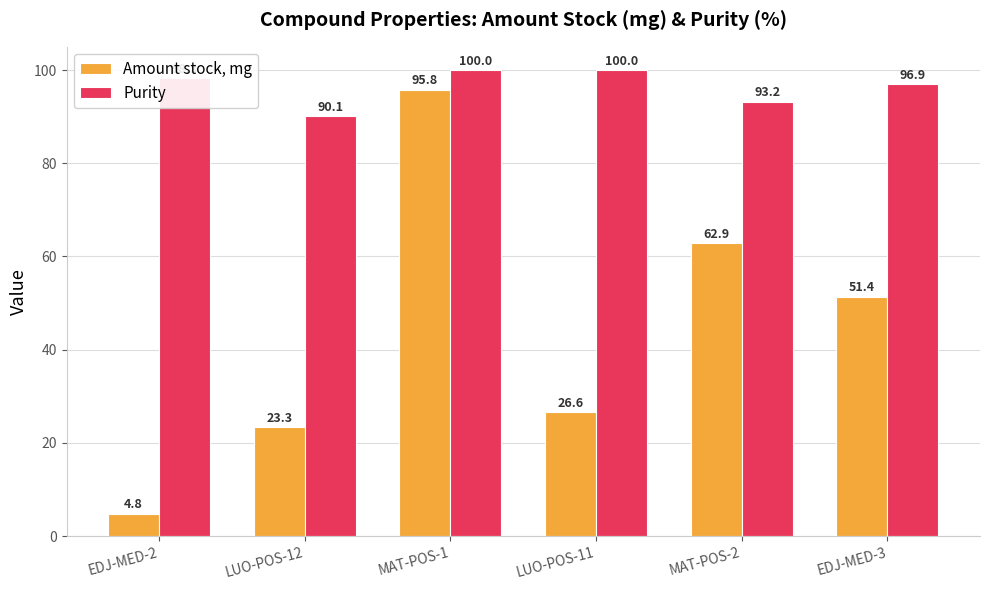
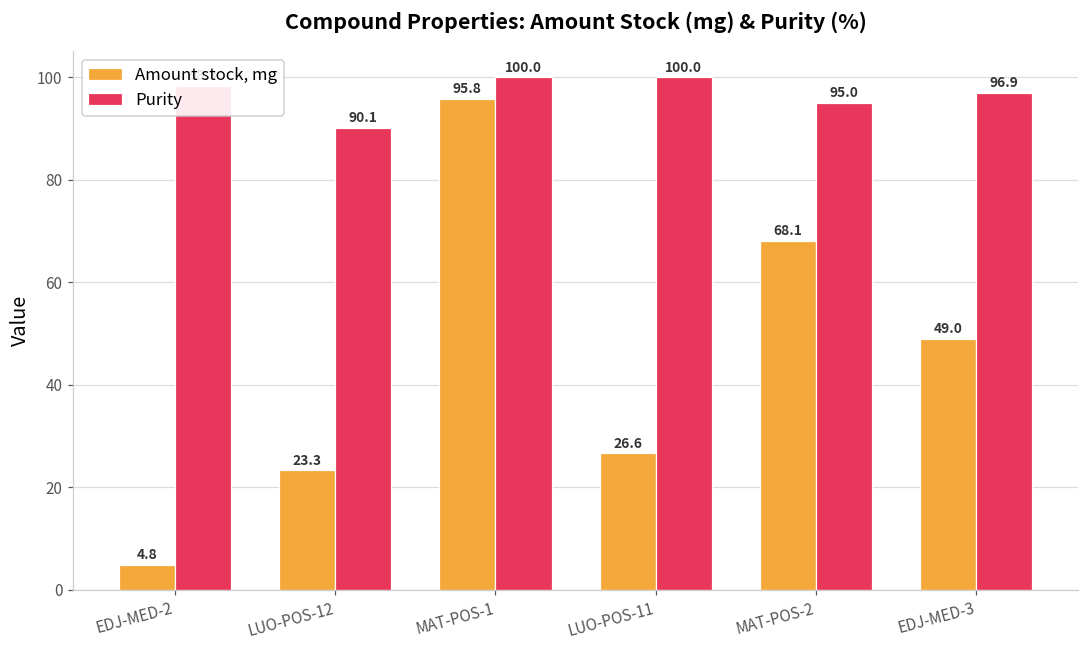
Amount stock, mg, MAT-POS-2: 62.9 -> 68.1
Purity, MAT-POS-2: 93.2 -> 95.0
Amount stock, mg, EDJ-MED-3: 51.4 -> 49.0
